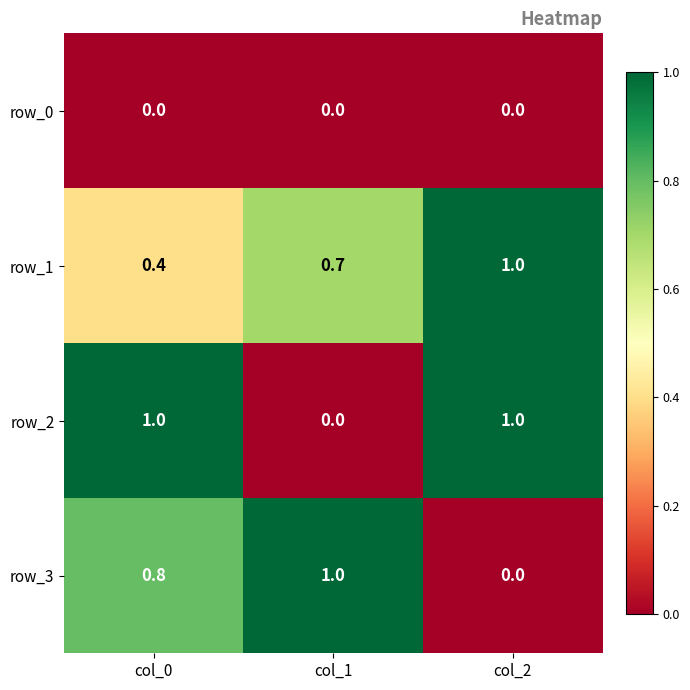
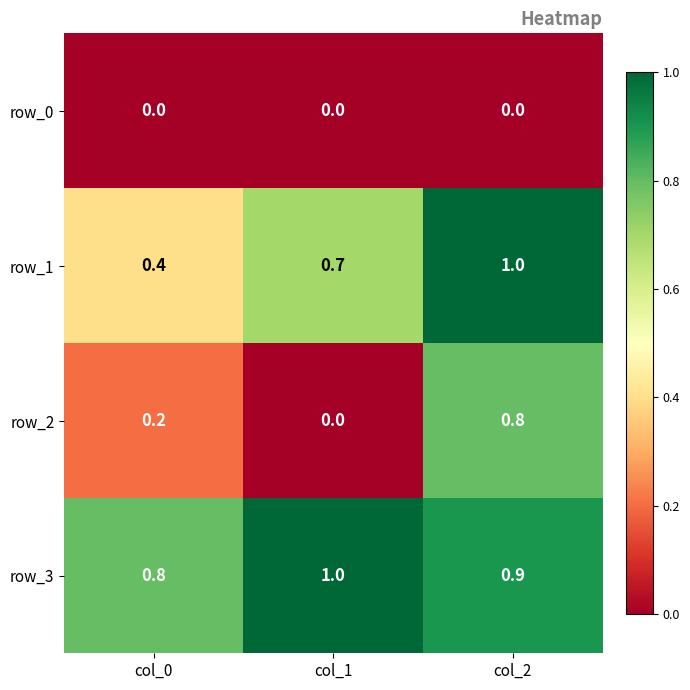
row_2, col_0: 1.0 -> 0.2
row_2, col_2: 1.0 -> 0.8
row_3, col_2: 0.0 -> 0.9
